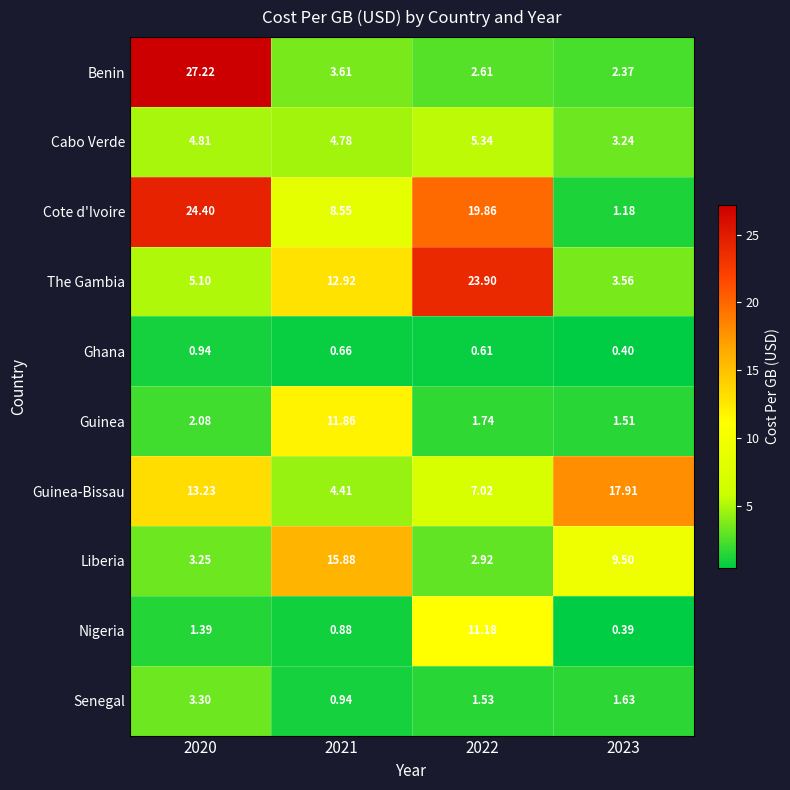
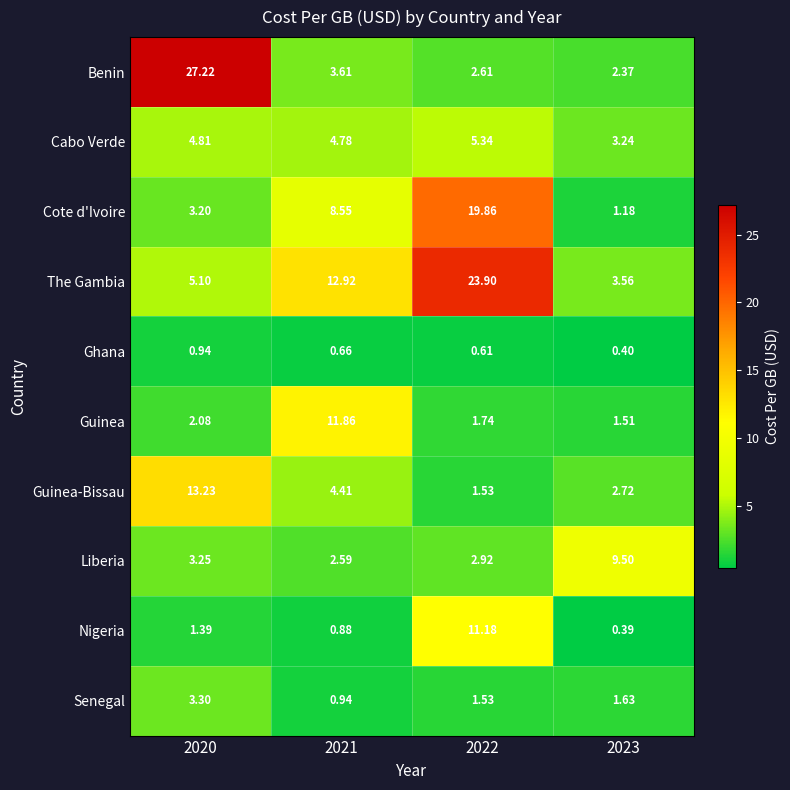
Cote d'Ivoire, 2020: 24.40 -> 3.20
Guinea-Bissau, 2022: 7.02 -> 1.53
Guinea-Bissau, 2023: 17.91 -> 2.72
Liberia, 2021: 15.88 -> 2.59
